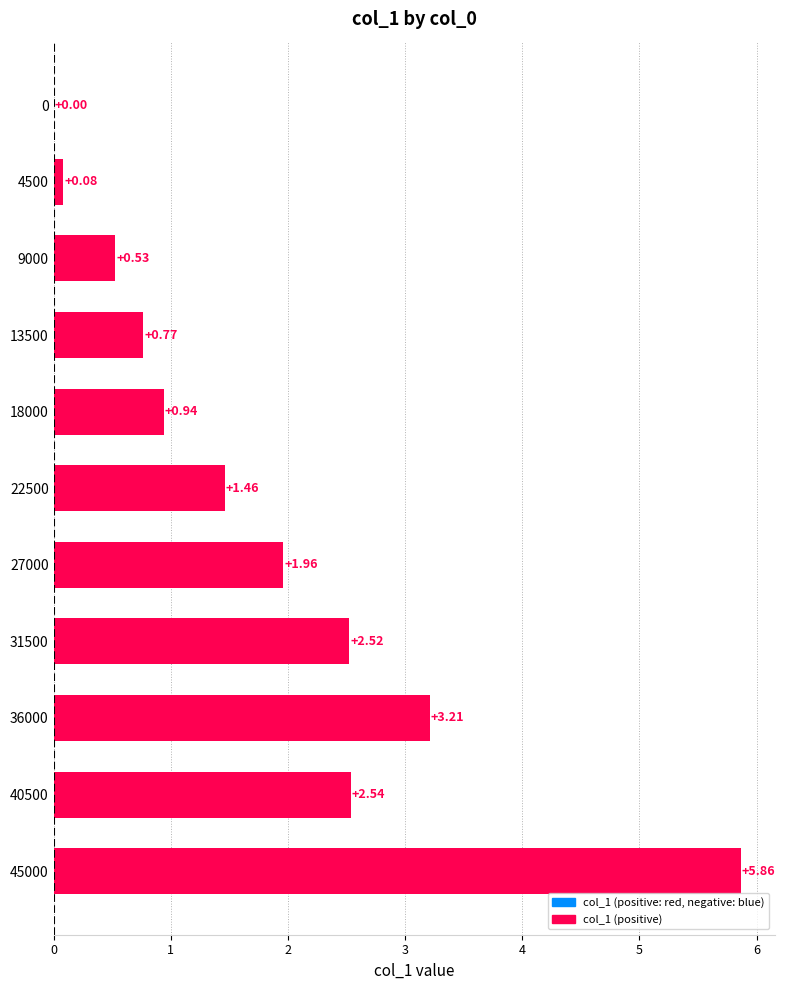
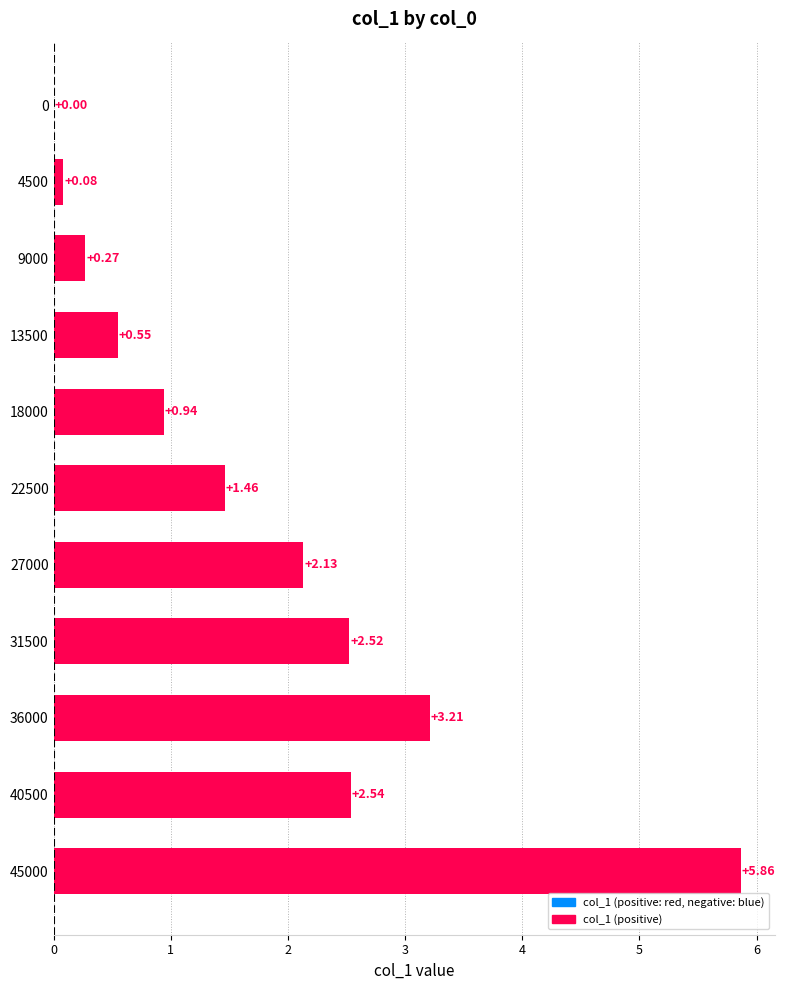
9000: +0.53 -> +0.27
13500: +0.77 -> +0.55
27000: +1.96 -> +2.13
